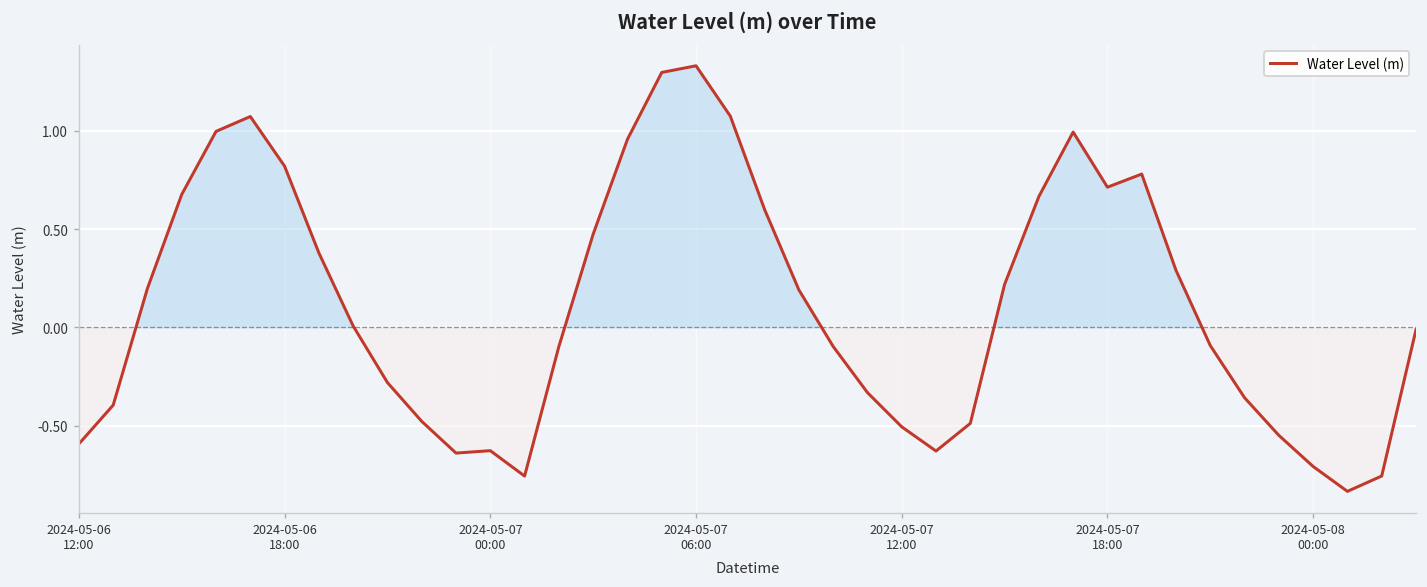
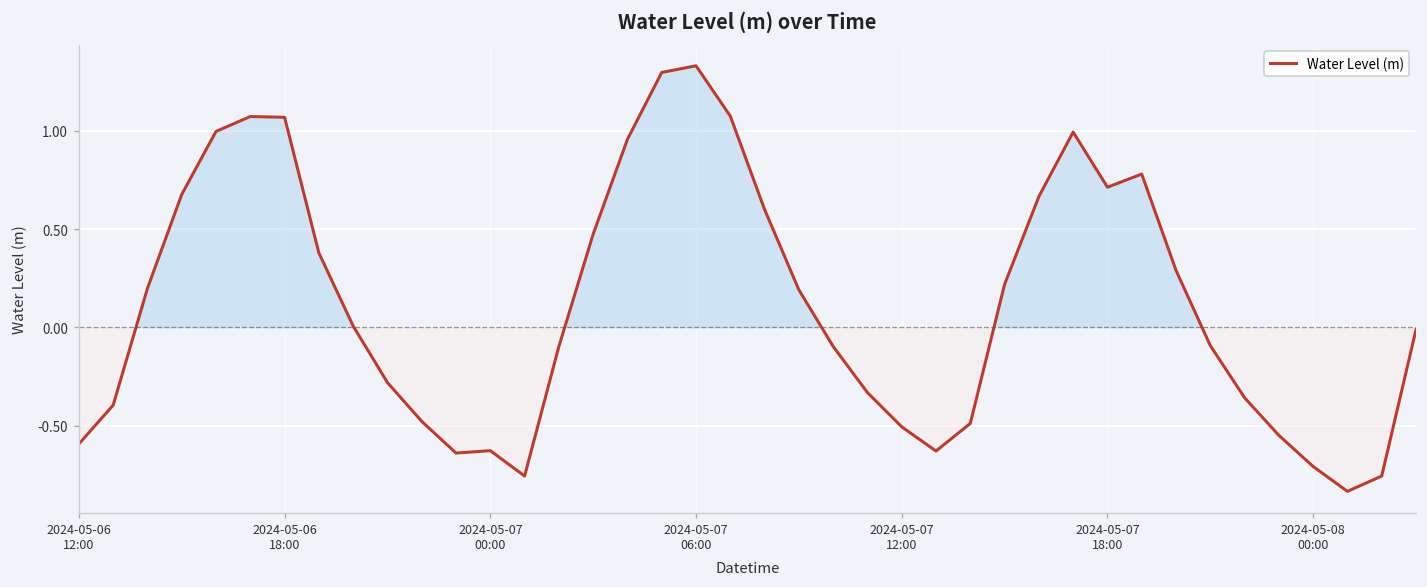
2024-05-06 18:00: 0.82 -> 1.07
